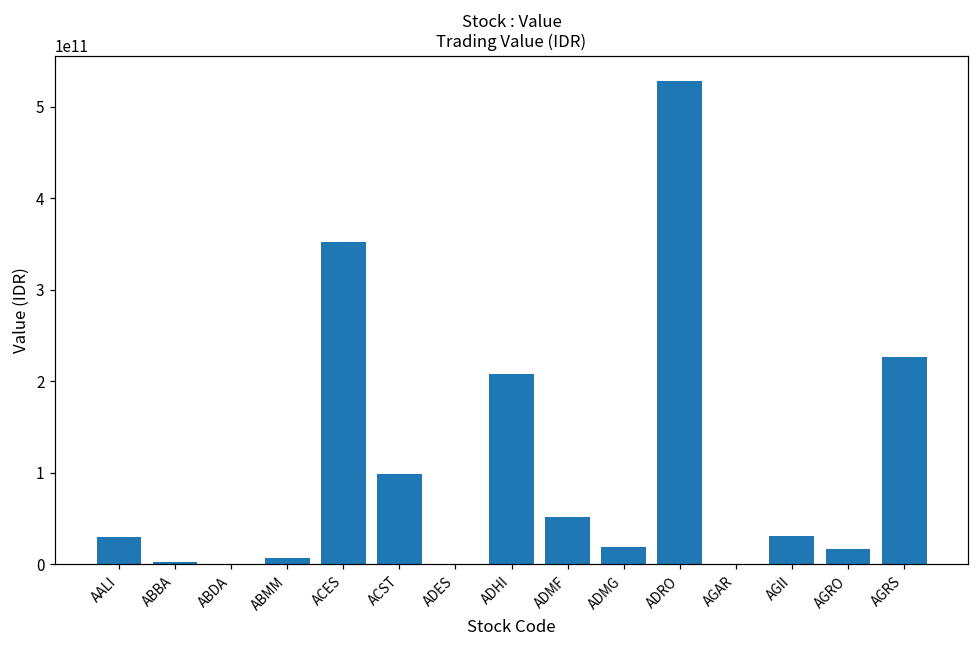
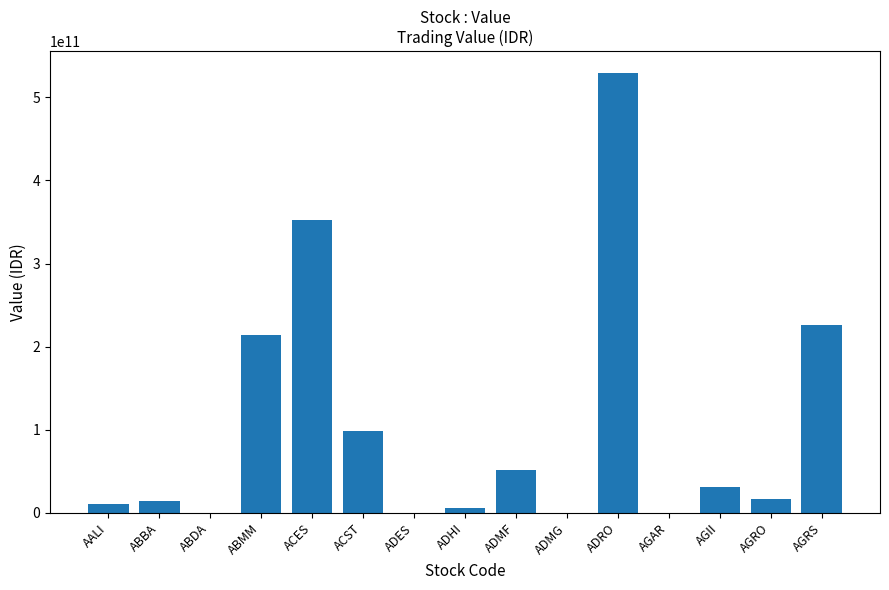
AALI: 30000000000 -> 10000000000
ABBA: 0 -> 10000000000
ABMM: 10000000000 -> 210000000000
ADHI: 210000000000 -> 10000000000
ADMG: 20000000000 -> 0
